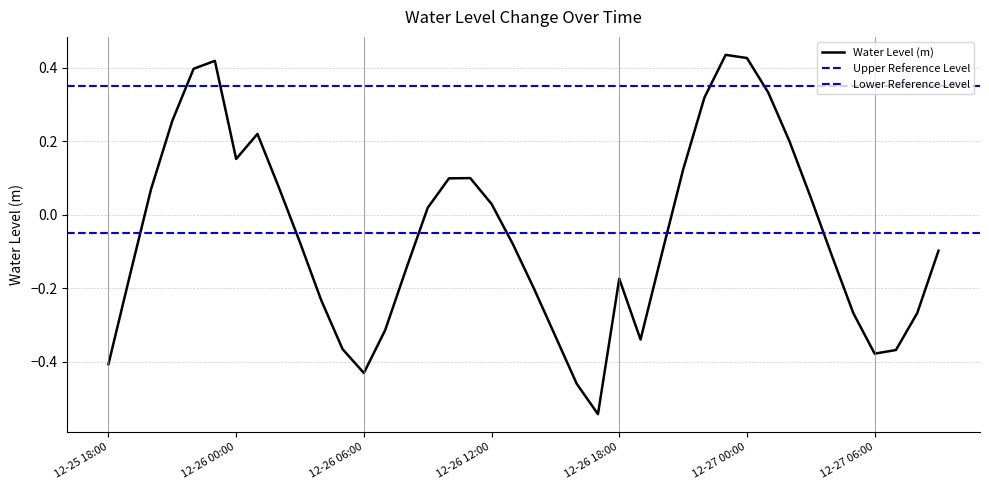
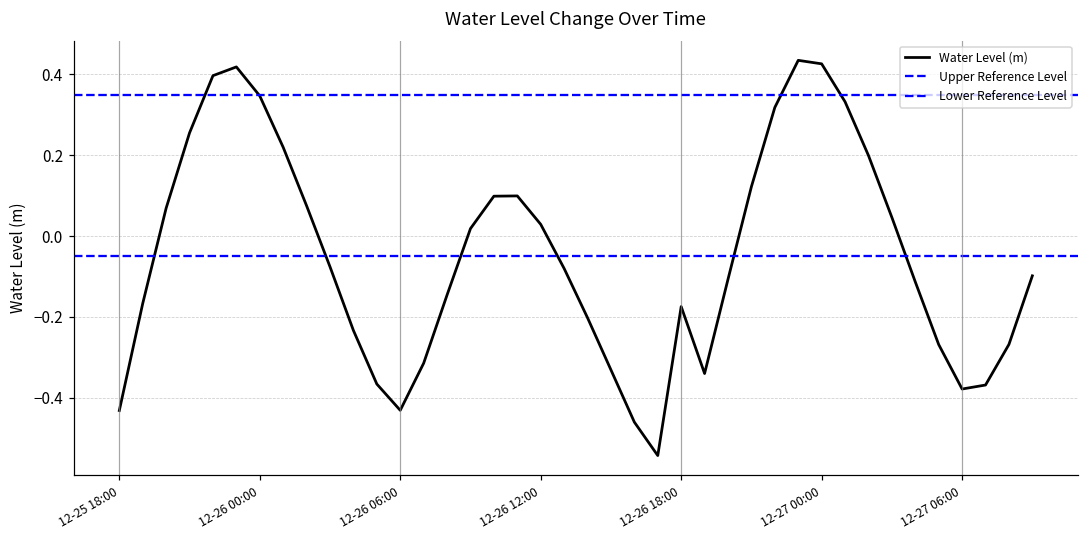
12-25 18:00: -0.41 -> -0.43
12-26 00:00: 0.15 -> 0.35
